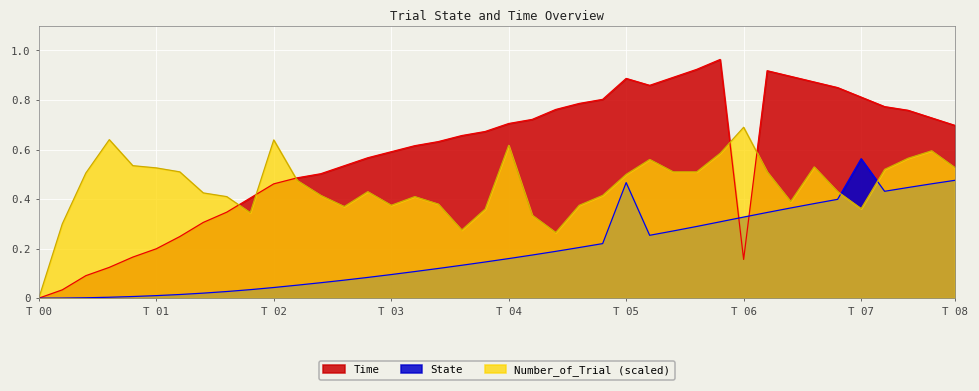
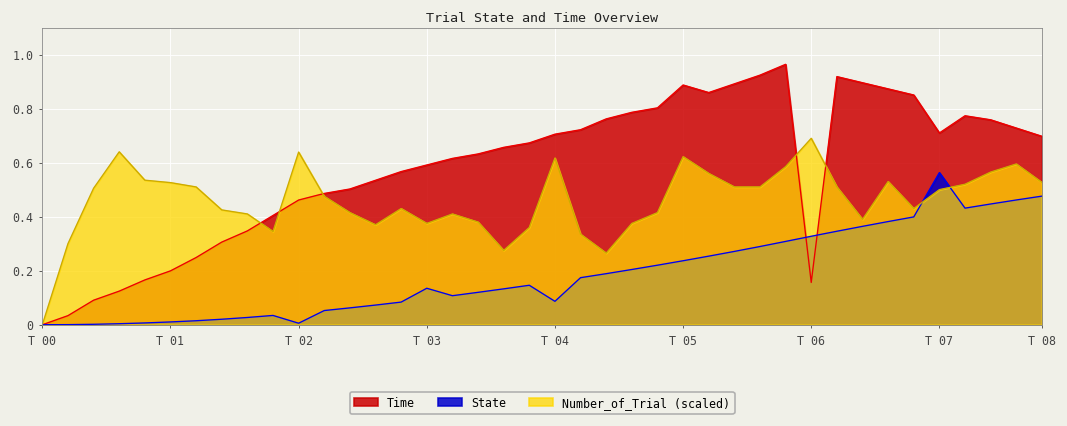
State, T 02: 0.04 -> 0.01
State, T 03: 0.10 -> 0.13
State, T 04: 0.16 -> 0.09
State, T 05: 0.47 -> 0.24
Number_of_Trial (scaled), T 05: 0.50 -> 0.62
Time, T 07: 0.81 -> 0.71
Number_of_Trial (scaled), T 07: 0.36 -> 0.50
